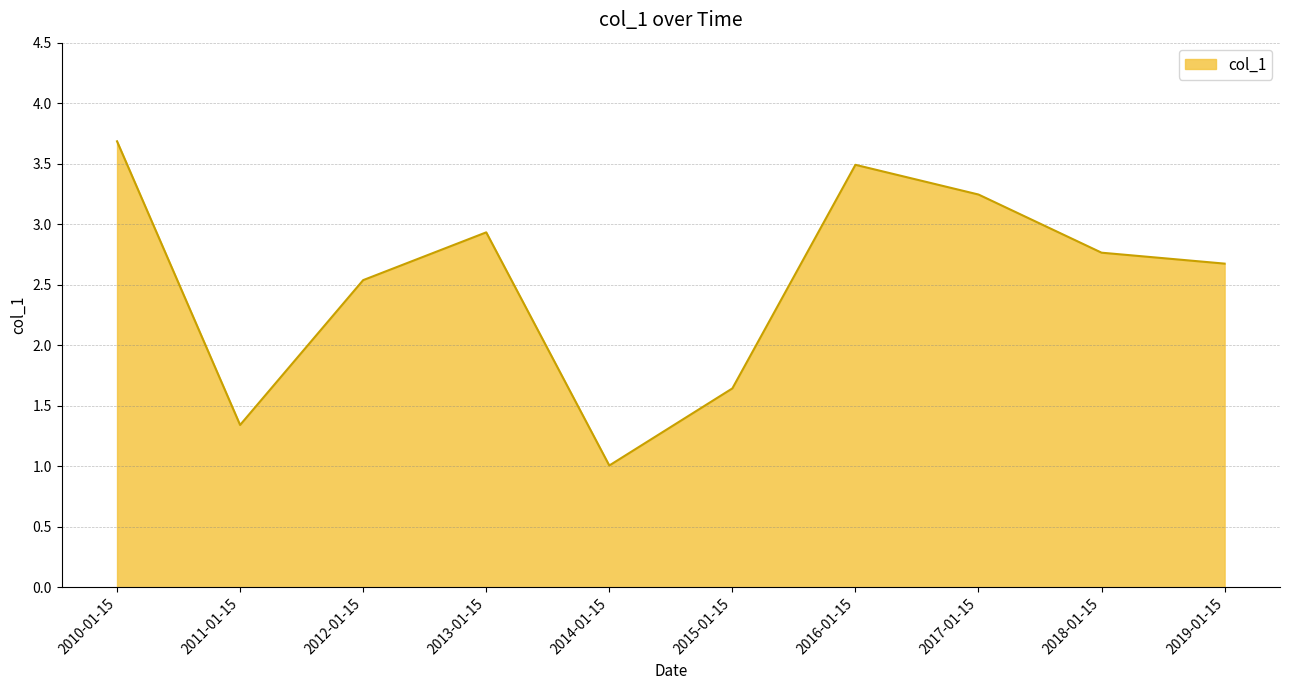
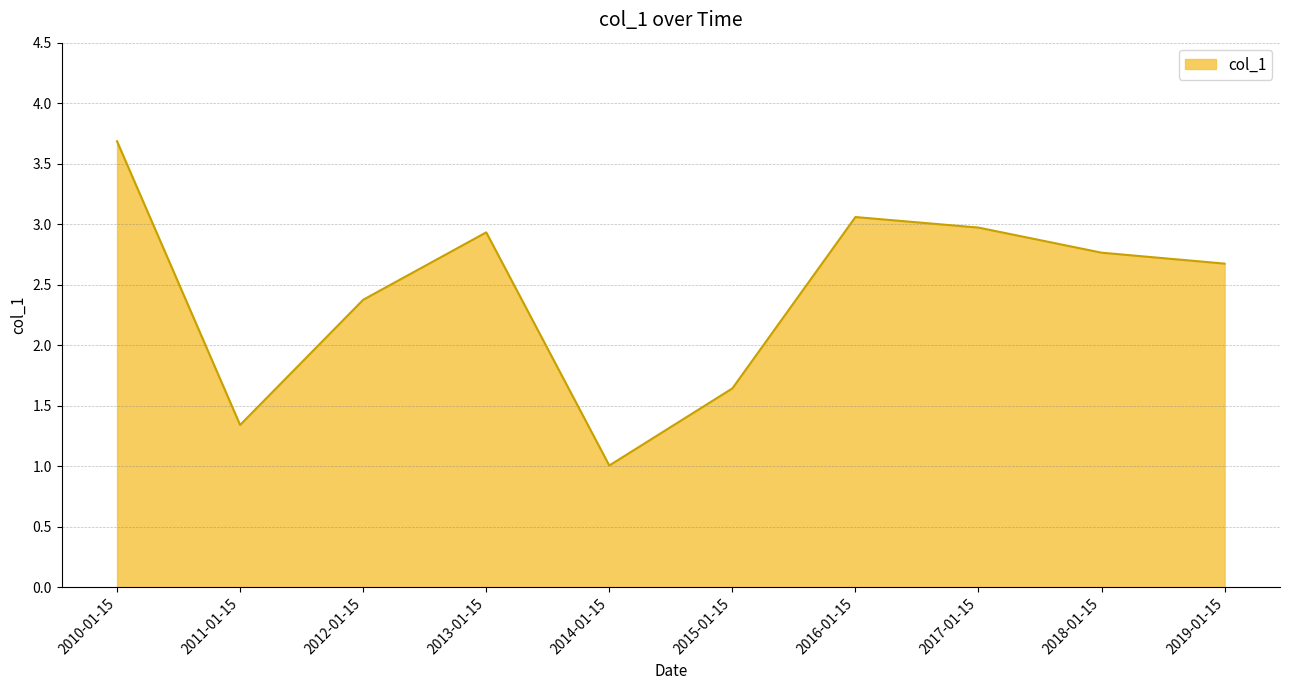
2012-01-15: 2.54 -> 2.38
2016-01-15: 3.49 -> 3.06
2017-01-15: 3.25 -> 2.97
